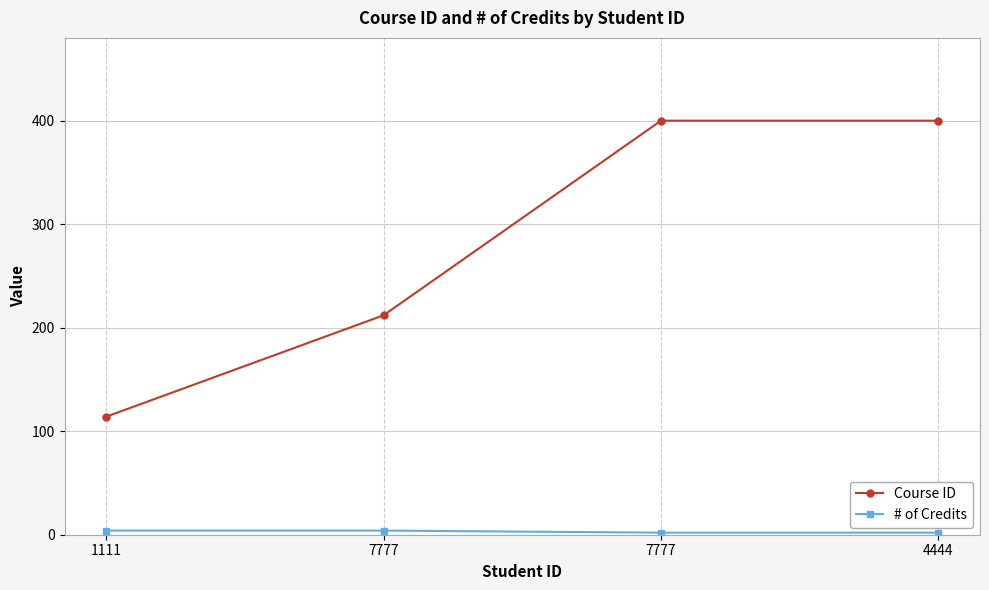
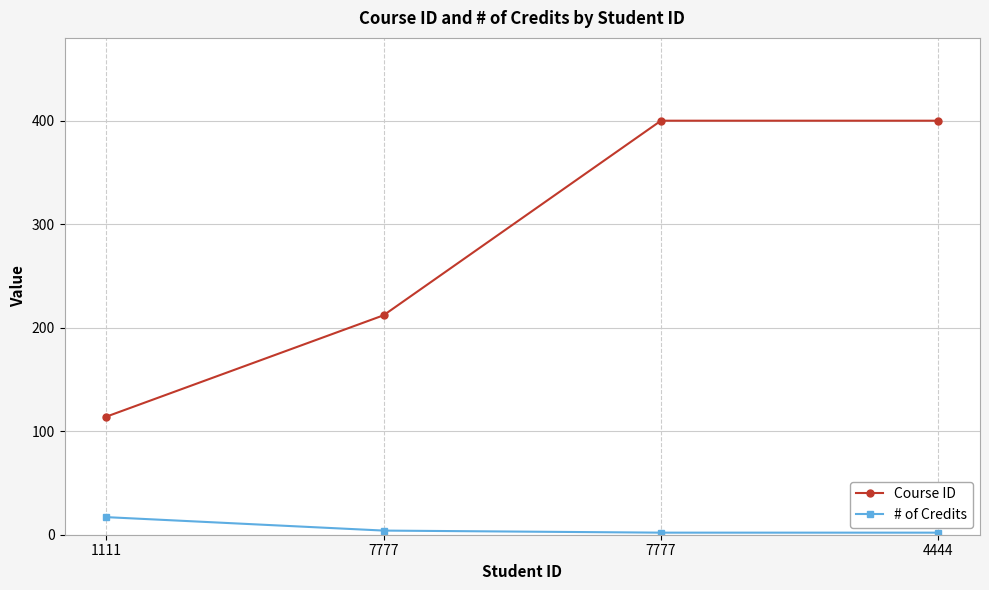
# of Credits, 1111: 4 -> 17
